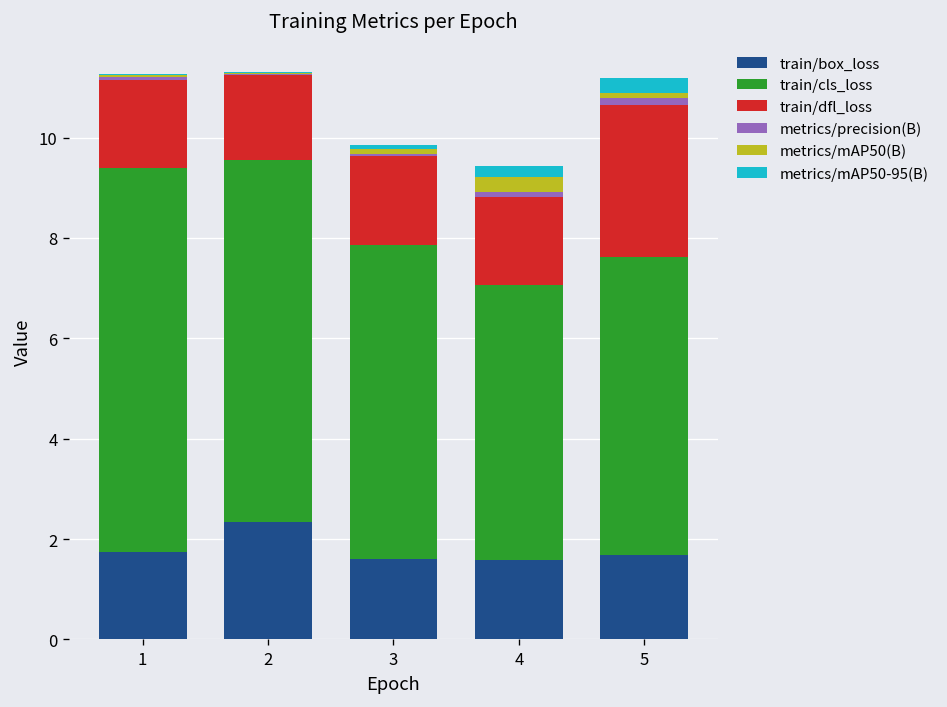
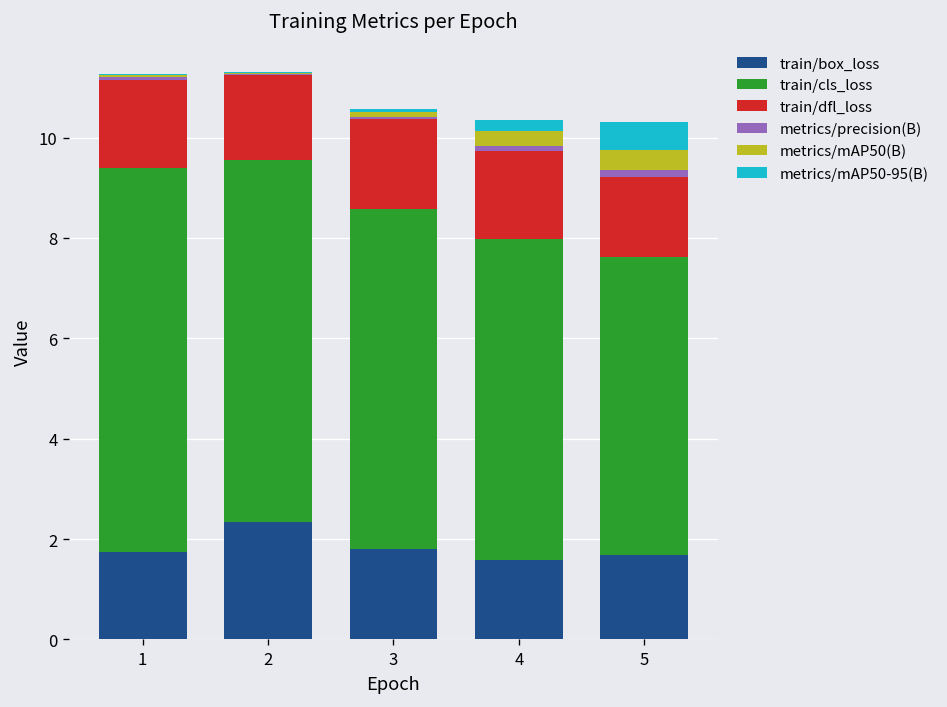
train/box_loss, 3: 1.6 -> 1.8
train/cls_loss, 3: 6.3 -> 6.8
train/cls_loss, 4: 5.5 -> 6.4
train/dfl_loss, 5: 3.0 -> 1.6
metrics/mAP50(B), 5: 0.1 -> 0.4
metrics/mAP50-95(B), 5: 0.3 -> 0.6
